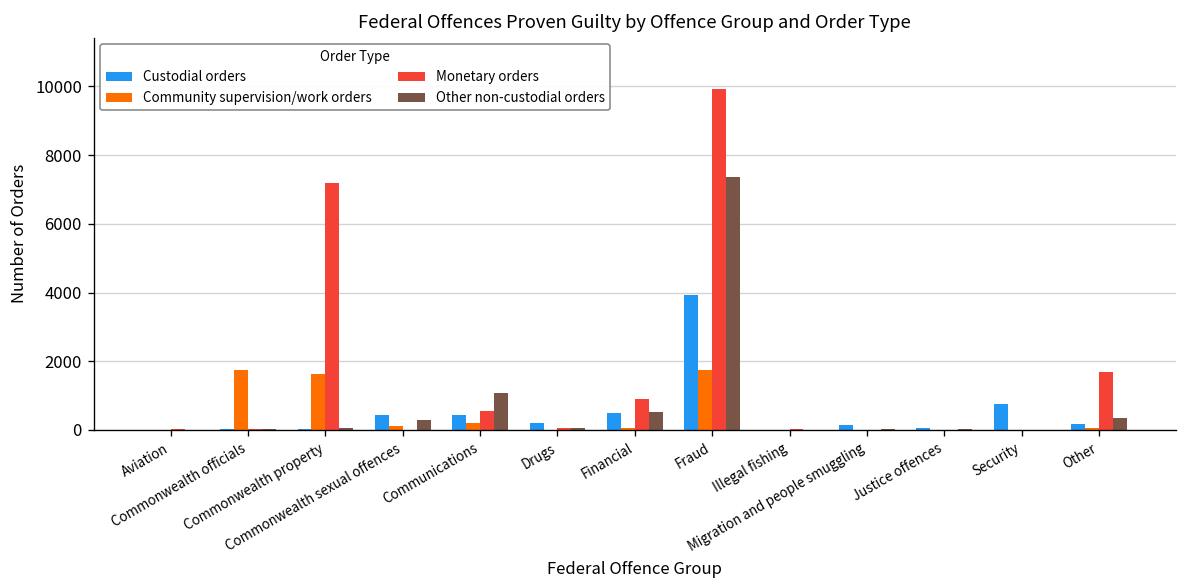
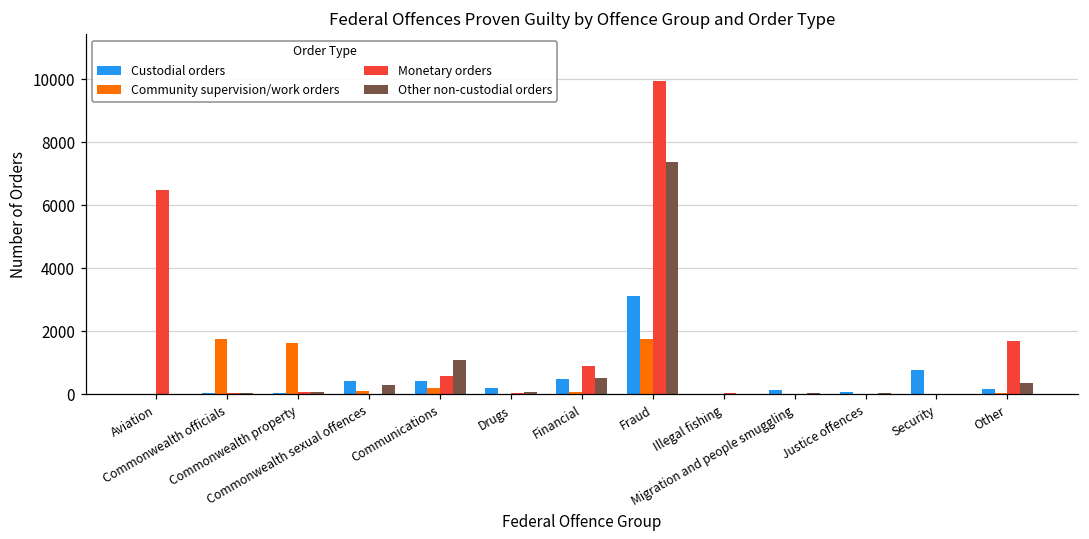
Monetary orders, Aviation: 0 -> 6500
Monetary orders, Commonwealth property: 7200 -> 100
Custodial orders, Fraud: 3900 -> 3100
